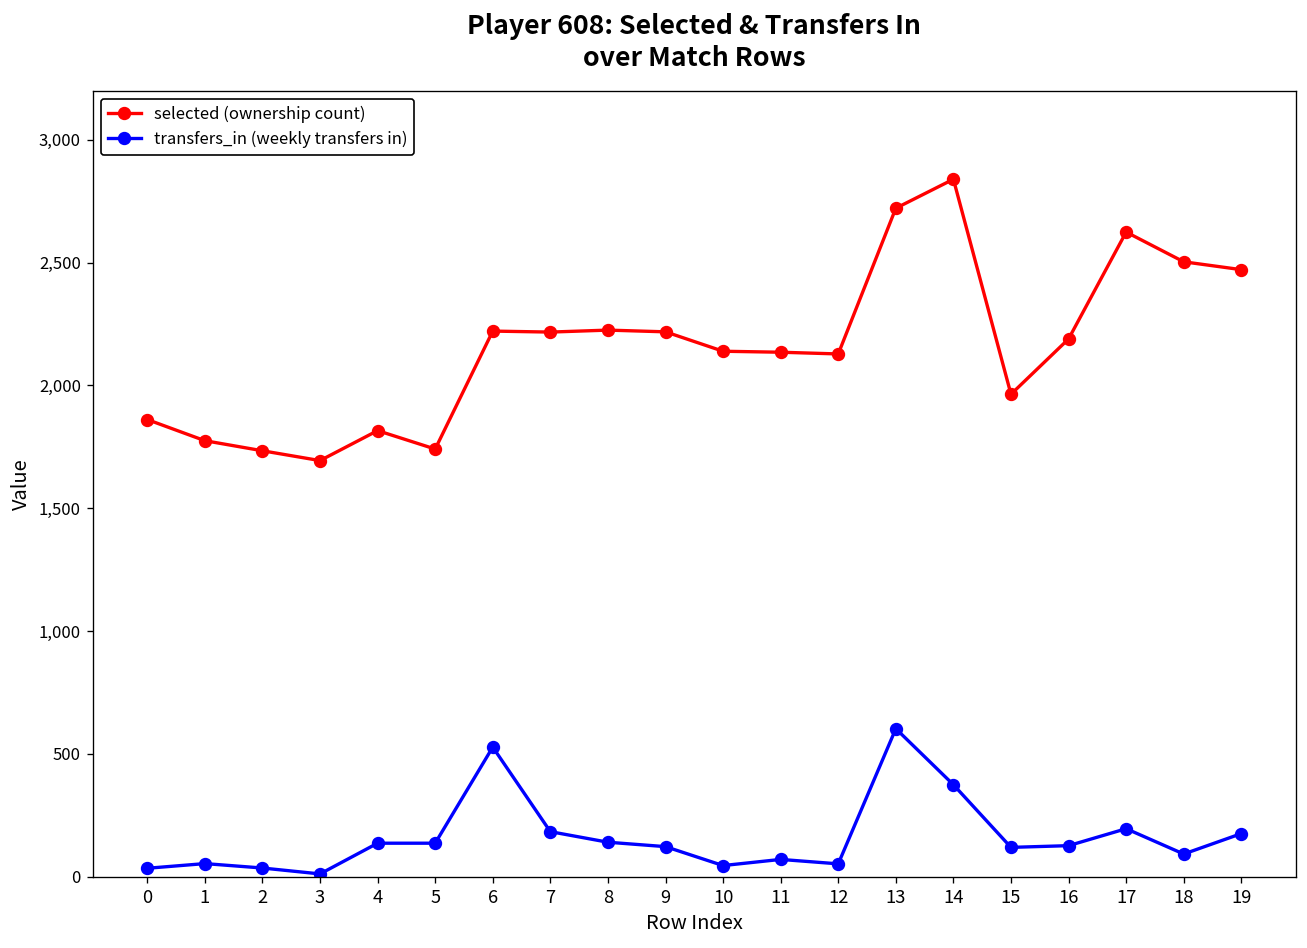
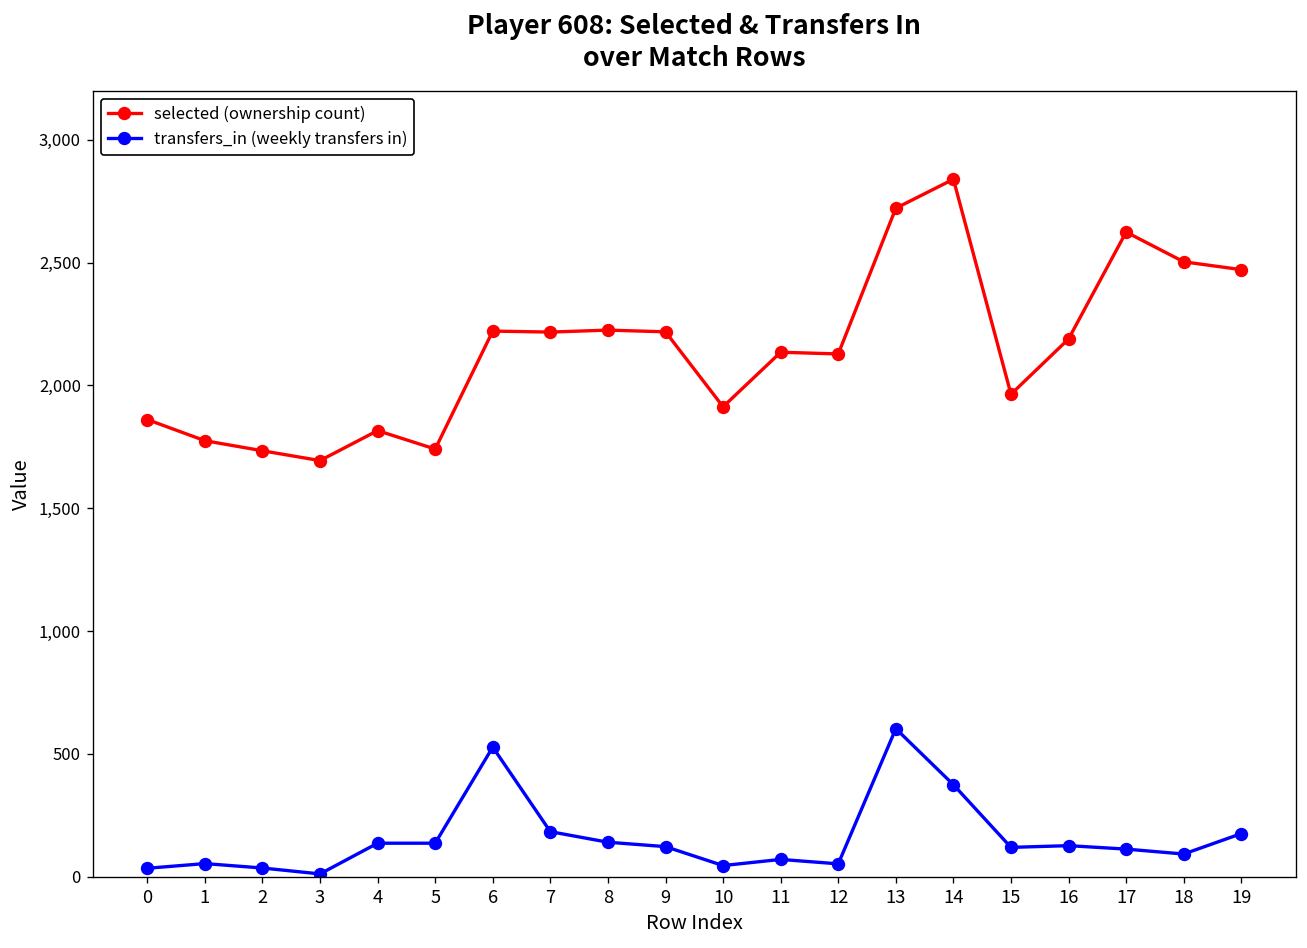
selected (ownership count), 10: 2,140 -> 1,910
transfers_in (weekly transfers in), 17: 200 -> 110
